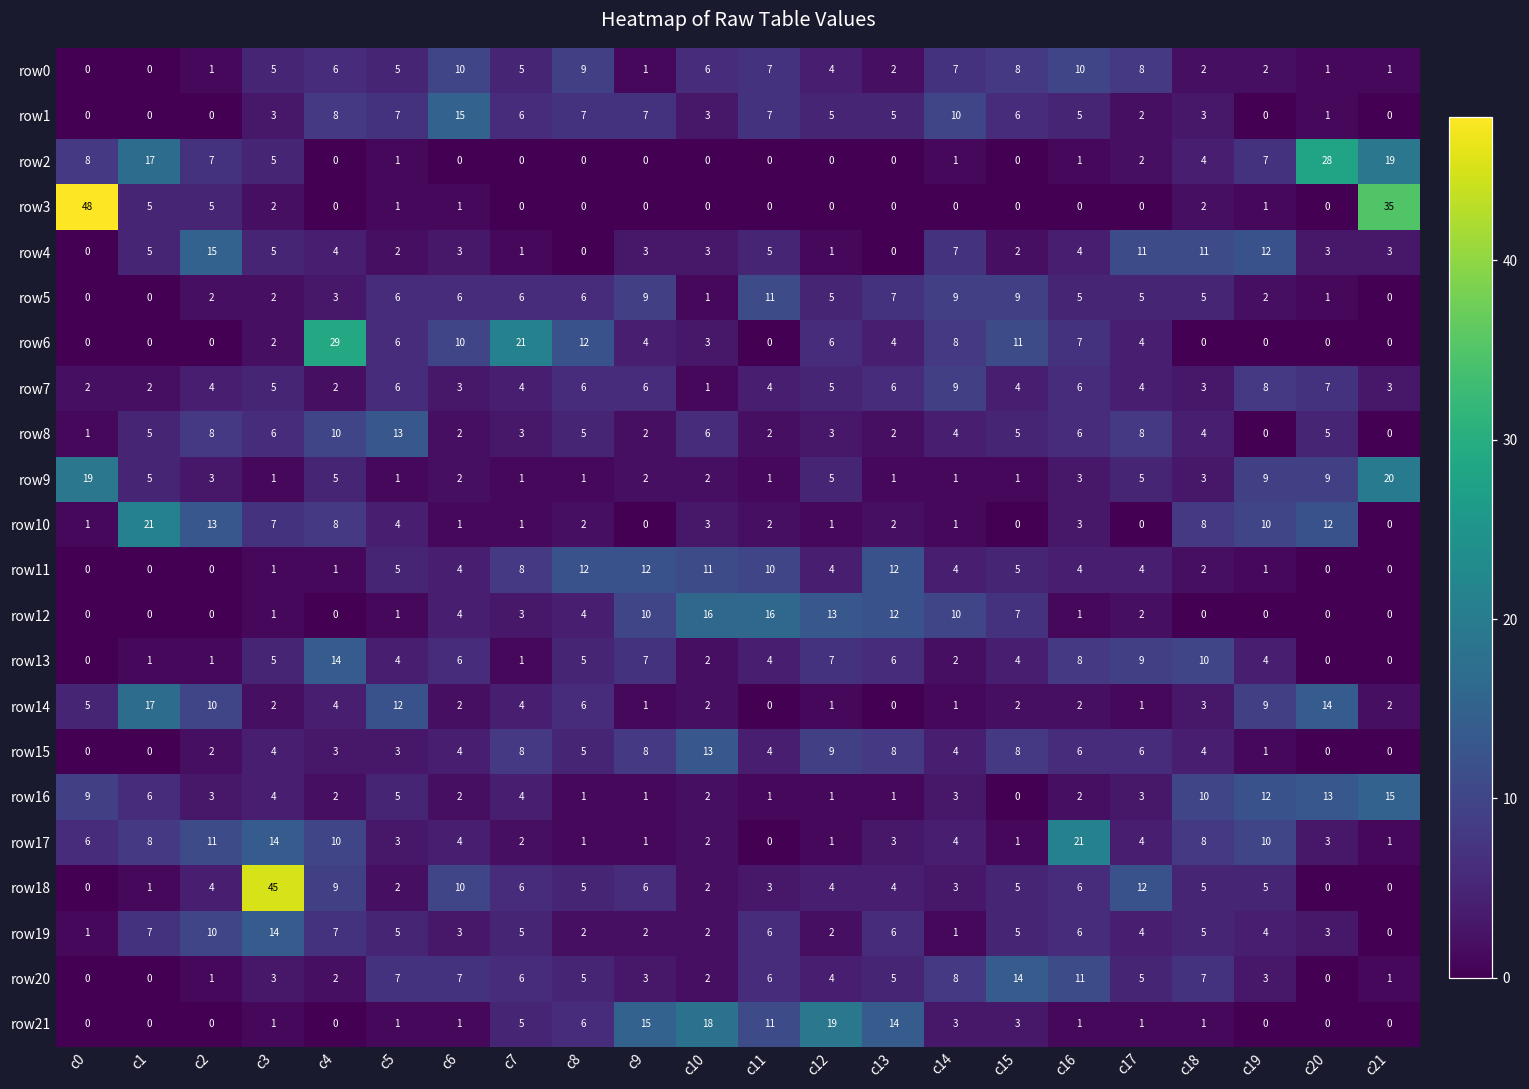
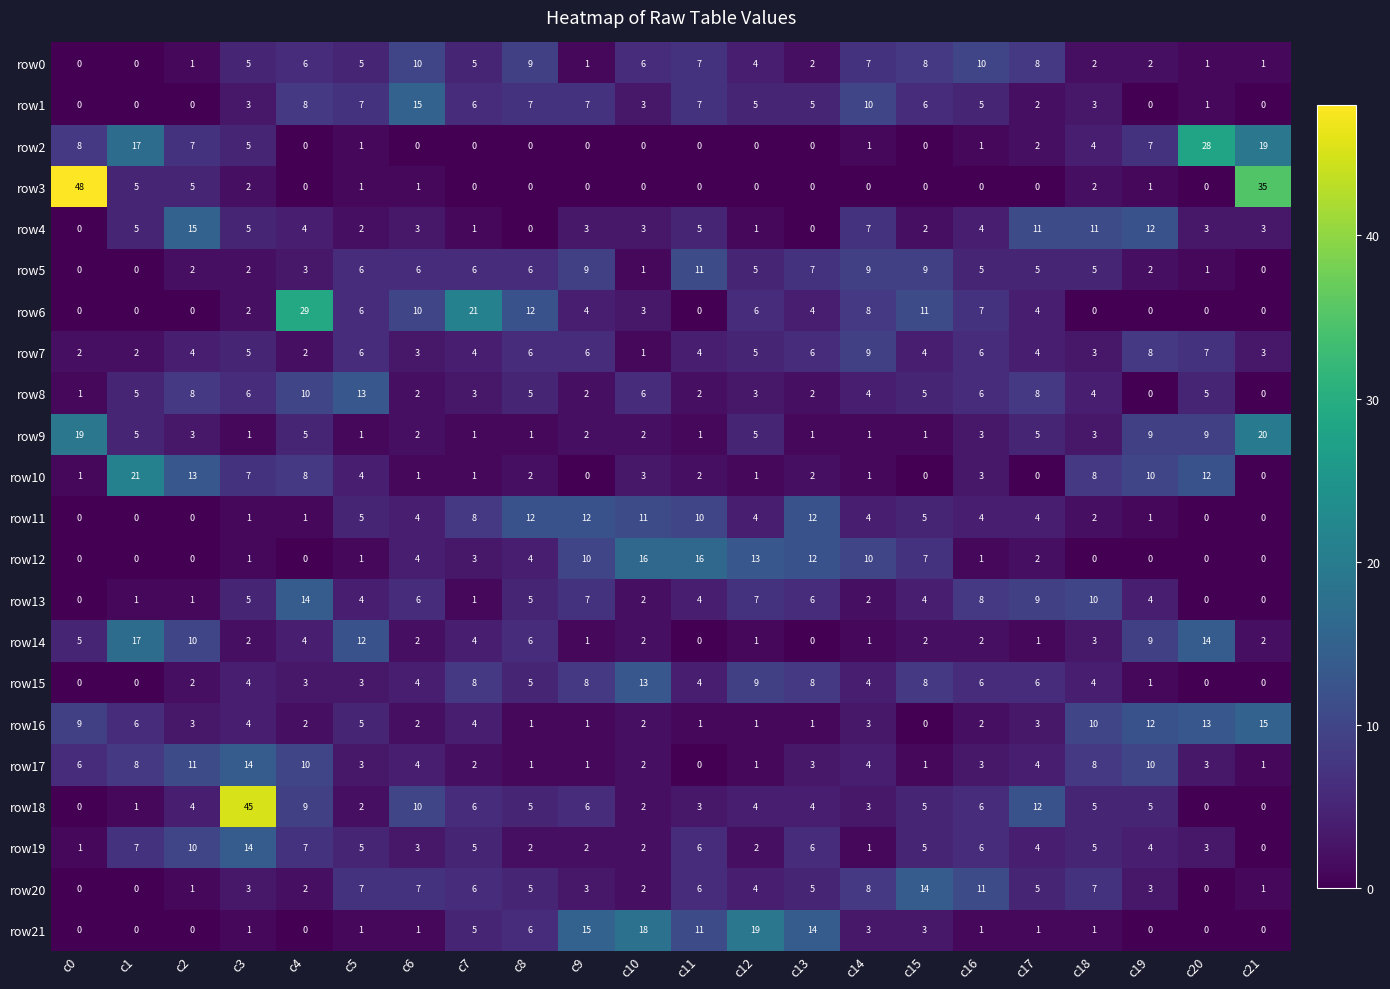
row17, c16: 21 -> 3
